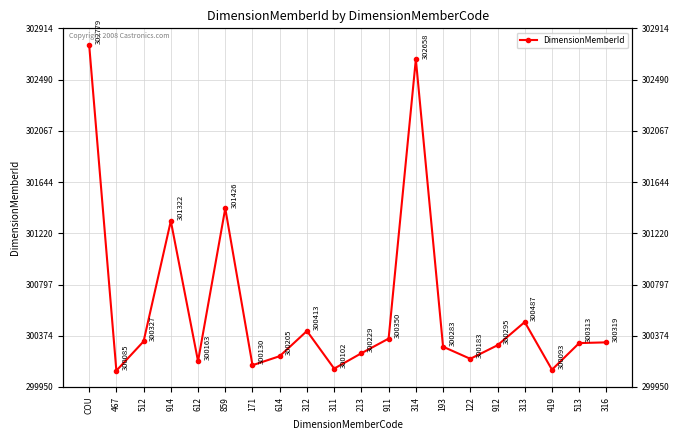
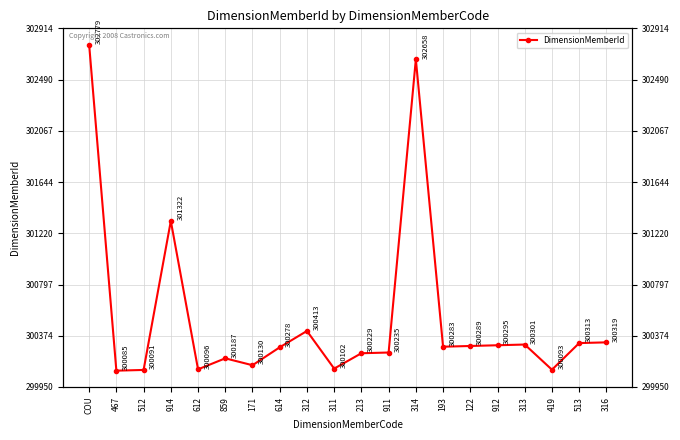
512: 300327 -> 300091
612: 300163 -> 300096
859: 301426 -> 300187
614: 300205 -> 300278
911: 300350 -> 300235
122: 300183 -> 300289
313: 300487 -> 300301
